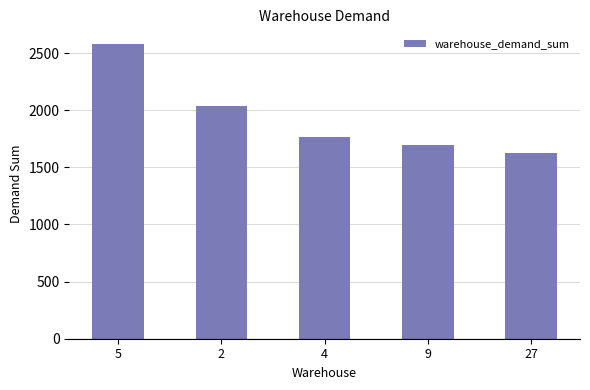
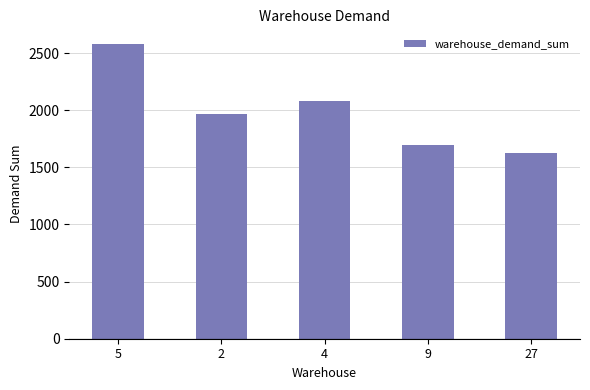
2: 2040 -> 1970
4: 1760 -> 2080
